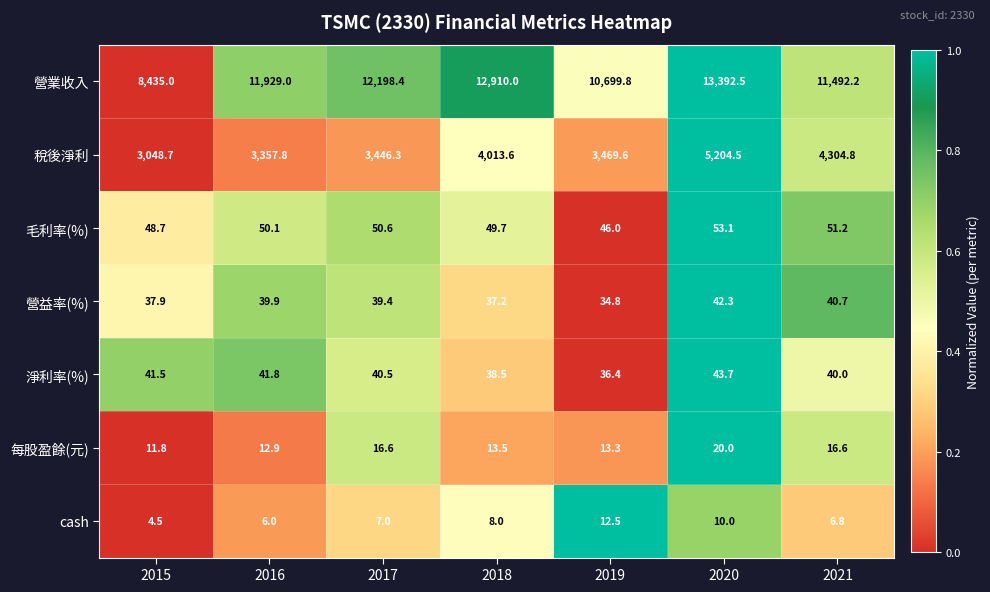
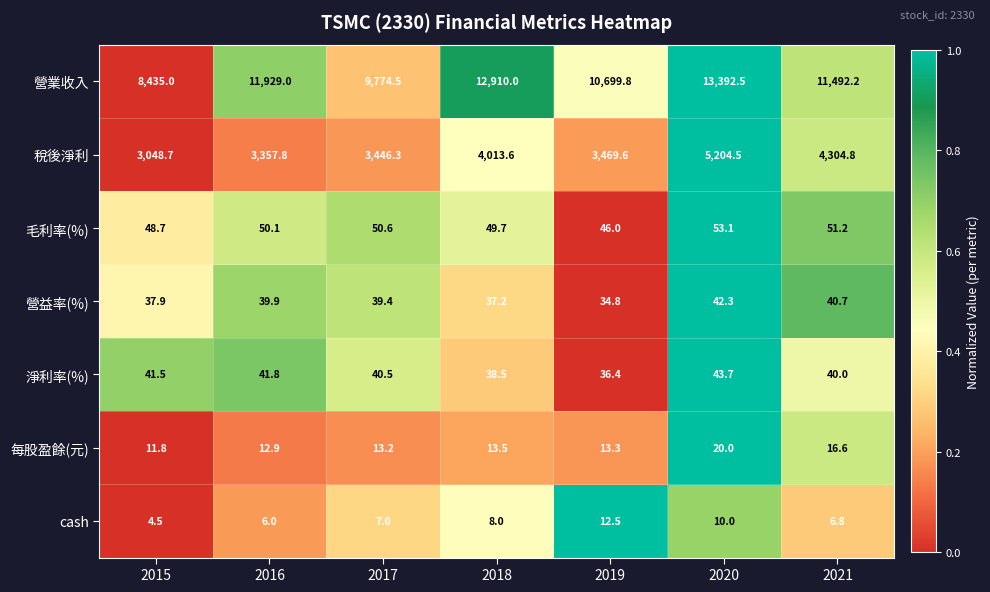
營業收入, 2017: 12,198.4 -> 9,774.5
每股盈餘(元), 2017: 16.6 -> 13.2
